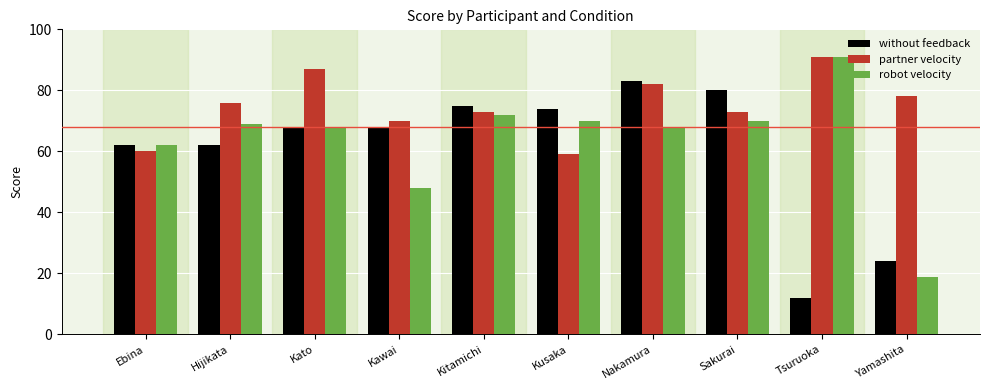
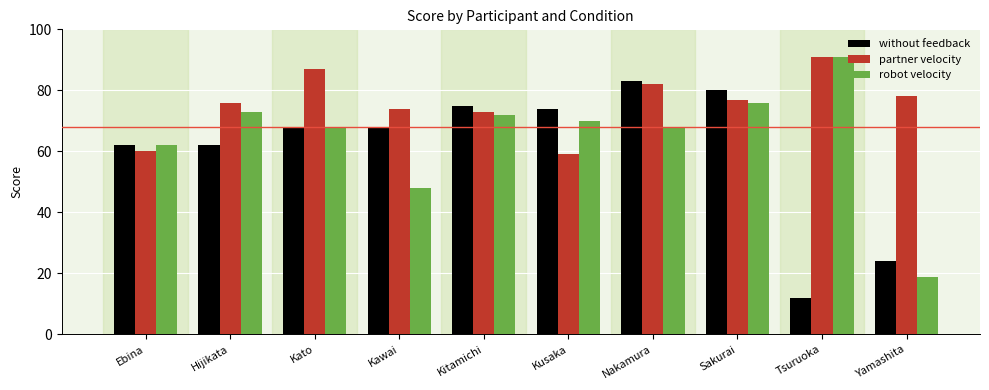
robot velocity, Hijikata: 69 -> 73
partner velocity, Kawai: 70 -> 74
partner velocity, Sakurai: 73 -> 77
robot velocity, Sakurai: 70 -> 76
